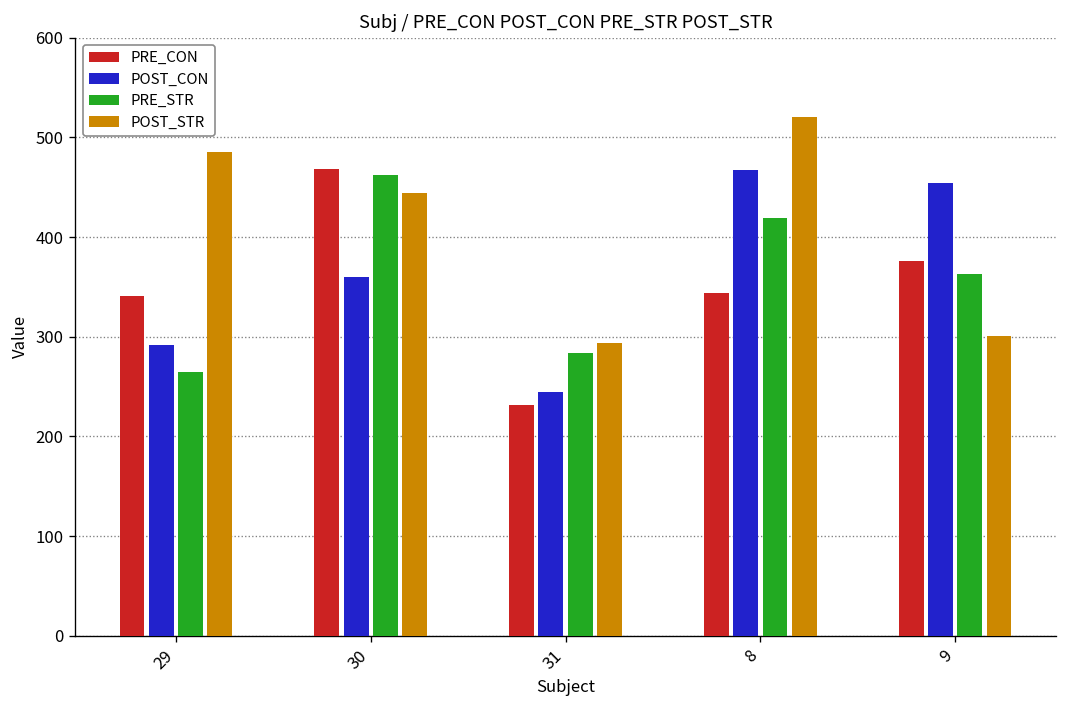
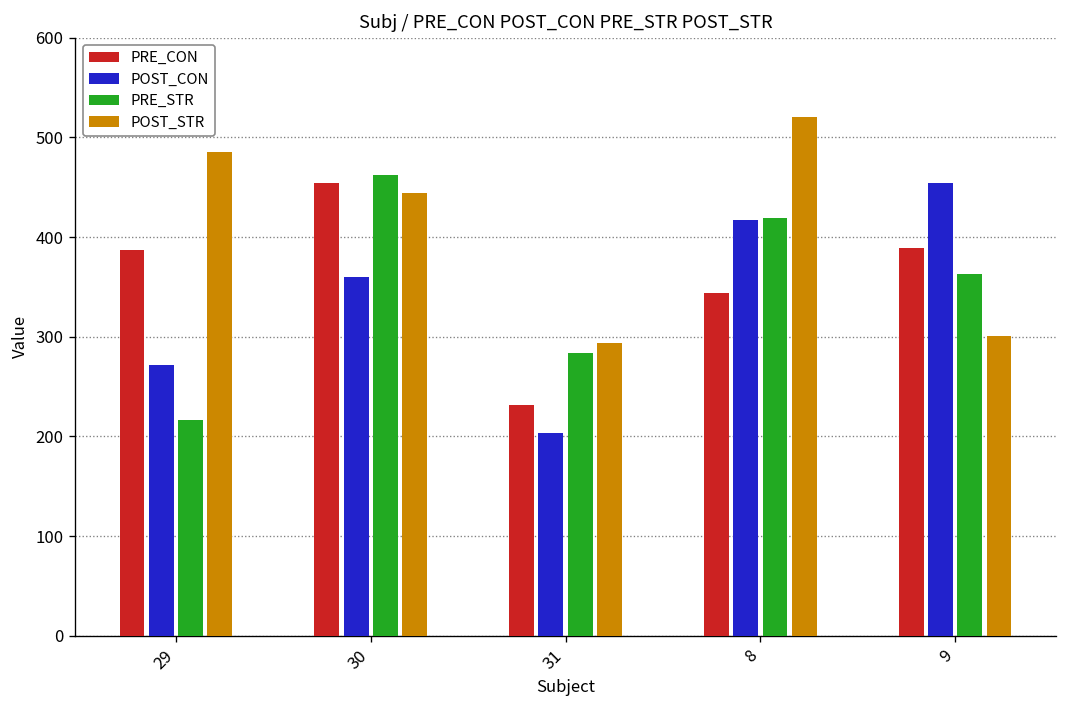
PRE_CON, 29: 340 -> 390
POST_CON, 29: 290 -> 270
PRE_STR, 29: 260 -> 220
PRE_CON, 30: 470 -> 450
POST_CON, 31: 240 -> 200
POST_CON, 8: 470 -> 420
PRE_CON, 9: 380 -> 390
